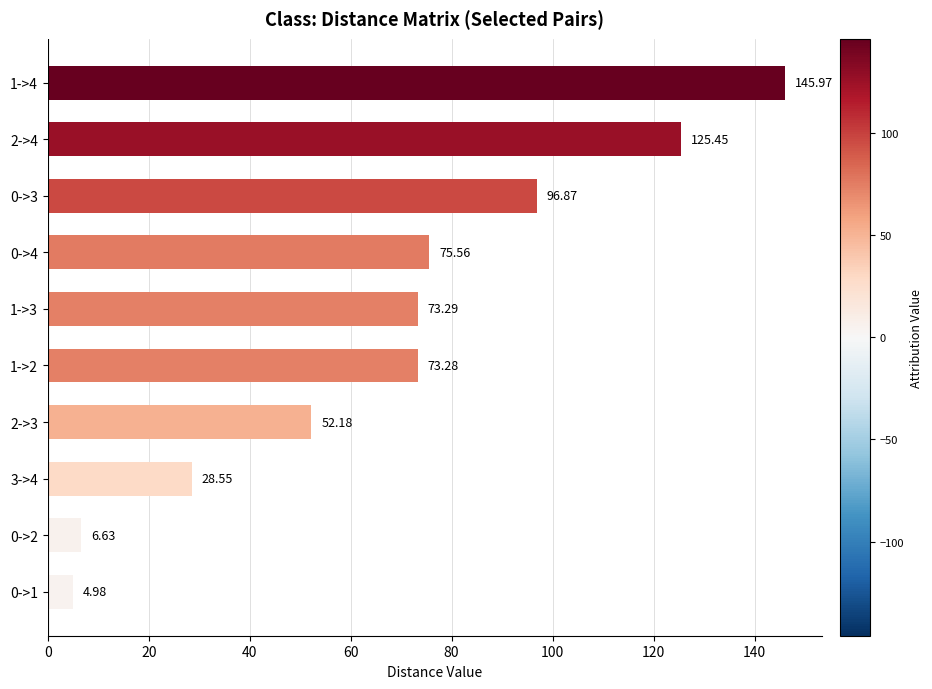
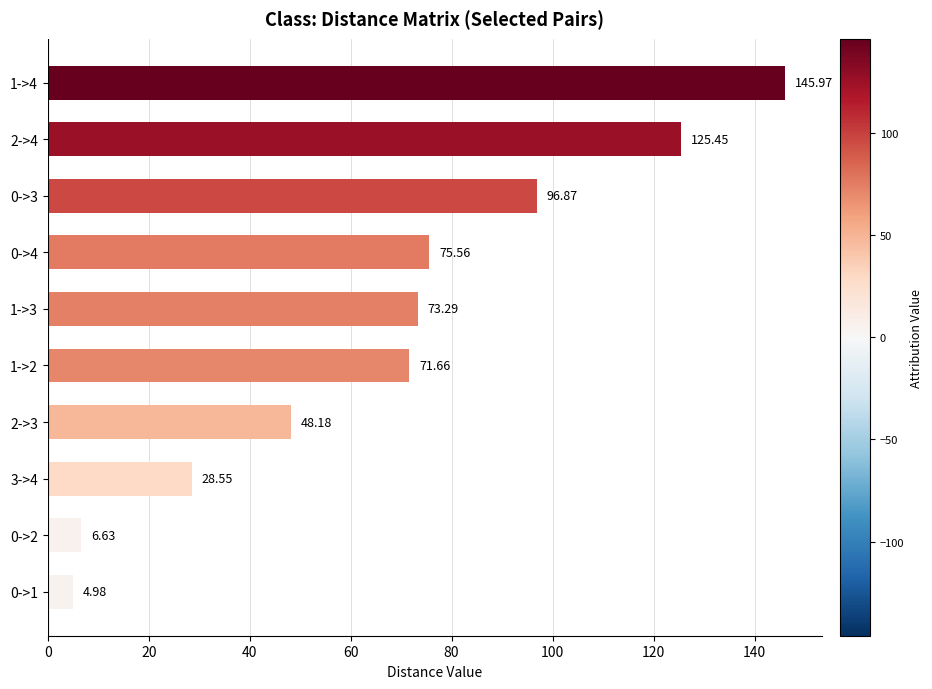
1->2: 73.28 -> 71.66
2->3: 52.18 -> 48.18
